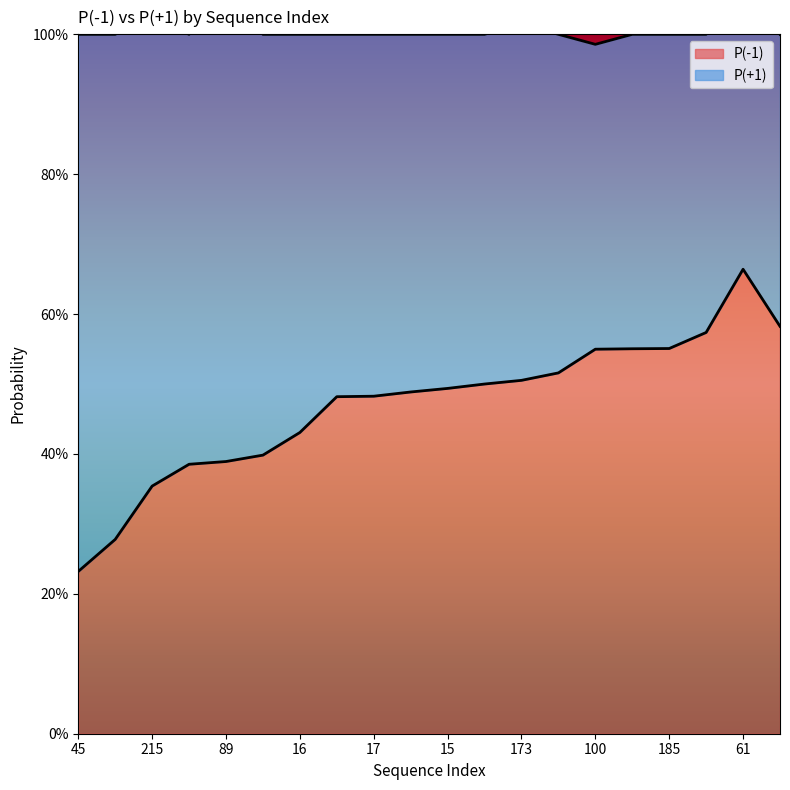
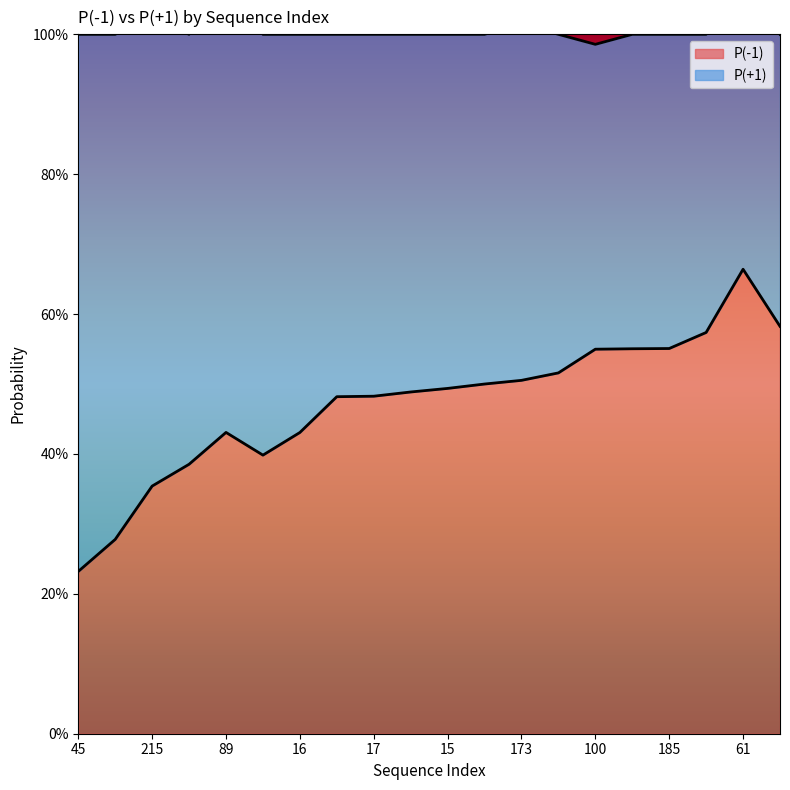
P(-1), 89: 39% -> 43%
